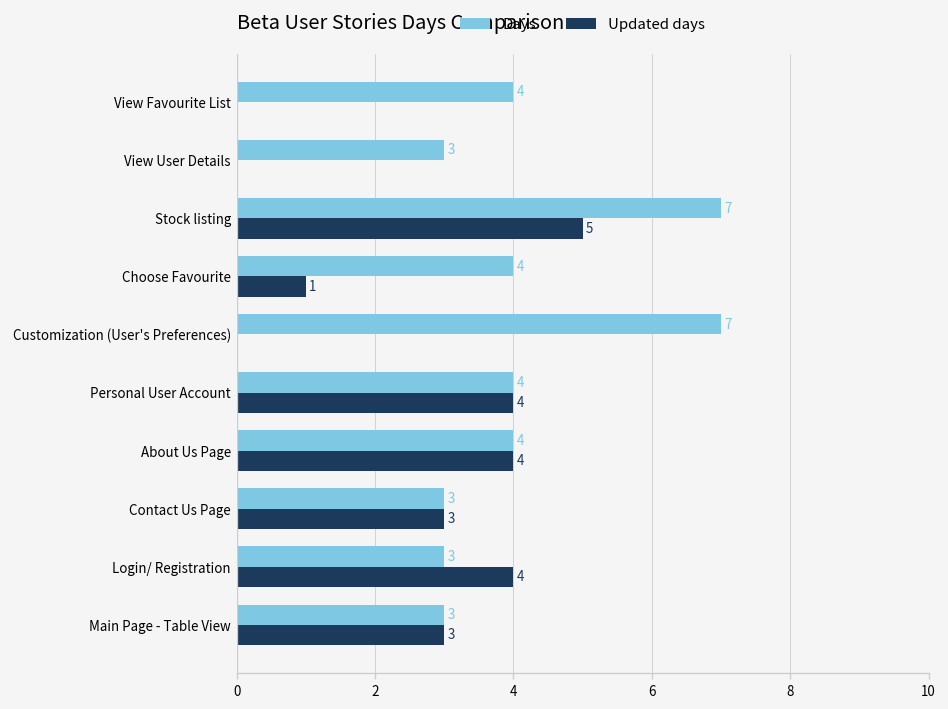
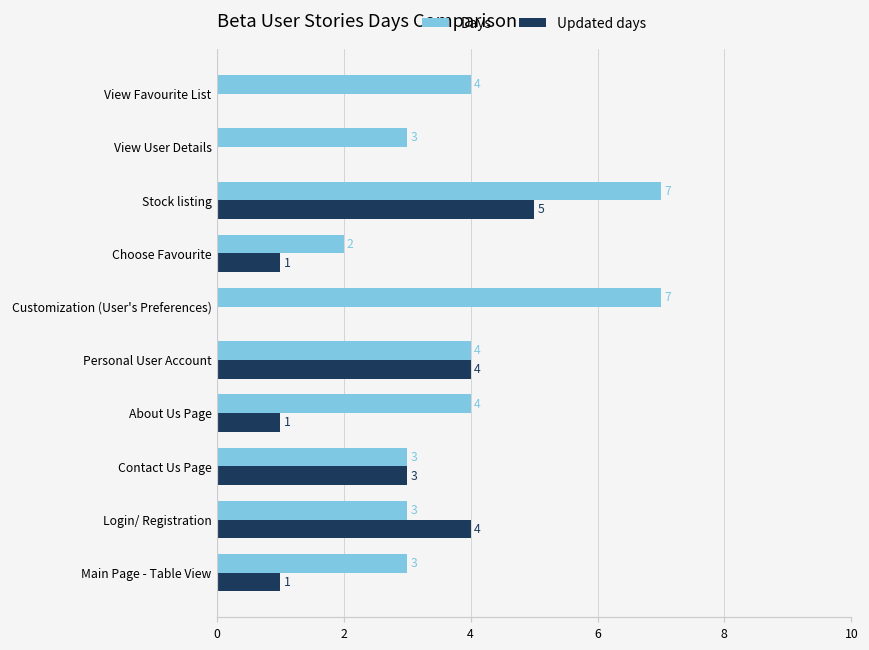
Days, Choose Favourite: 4 -> 2
Updated days, About Us Page: 4 -> 1
Updated days, Main Page - Table View: 3 -> 1
